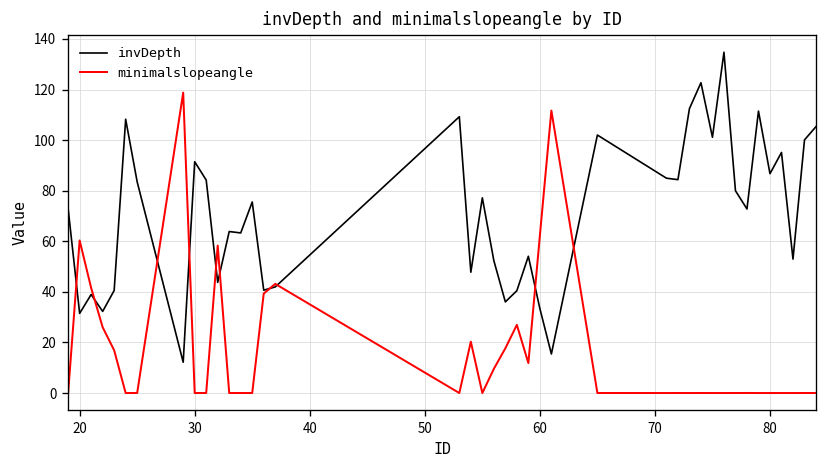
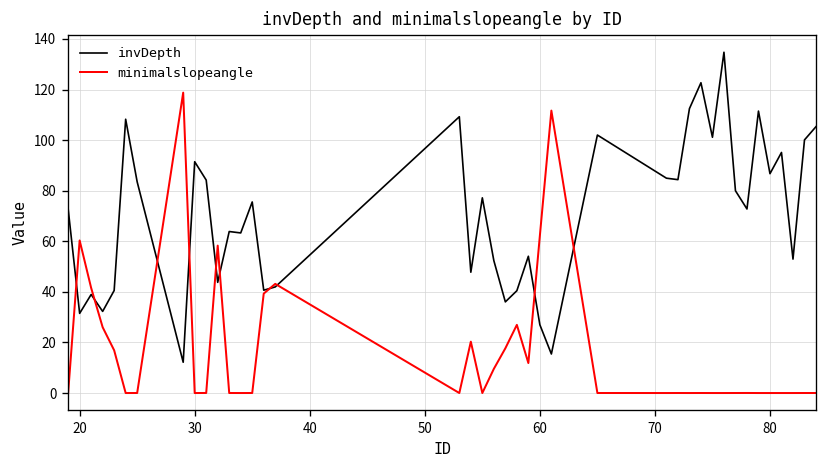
invDepth, 60: 33 -> 27
